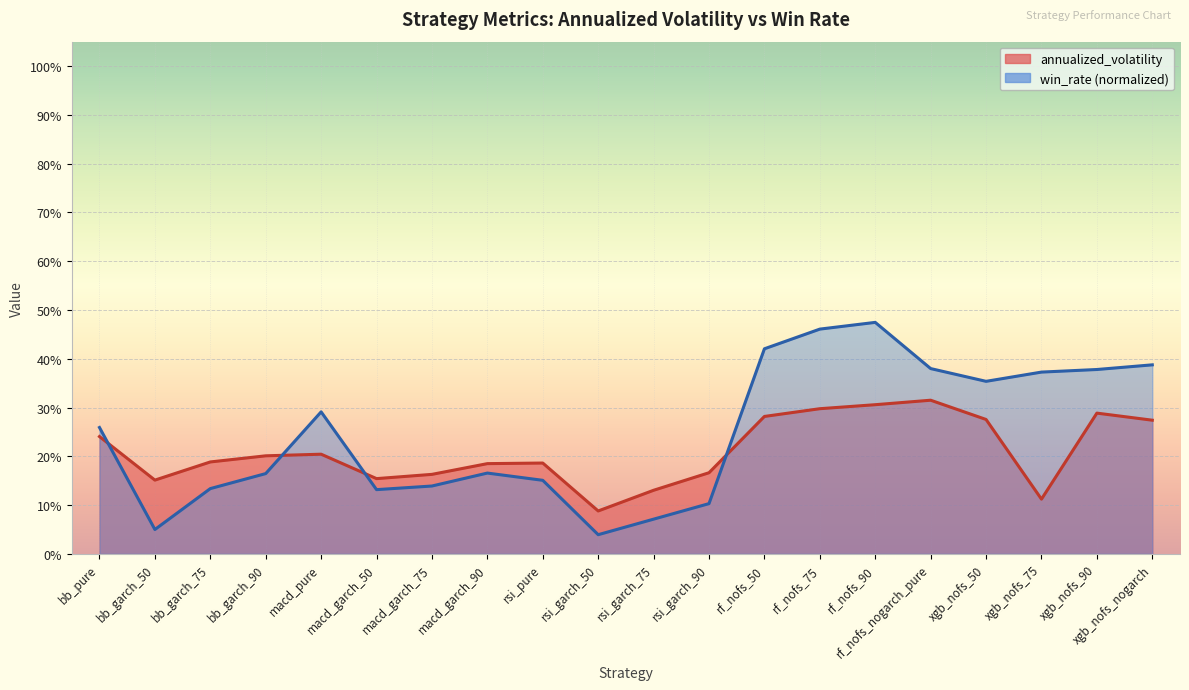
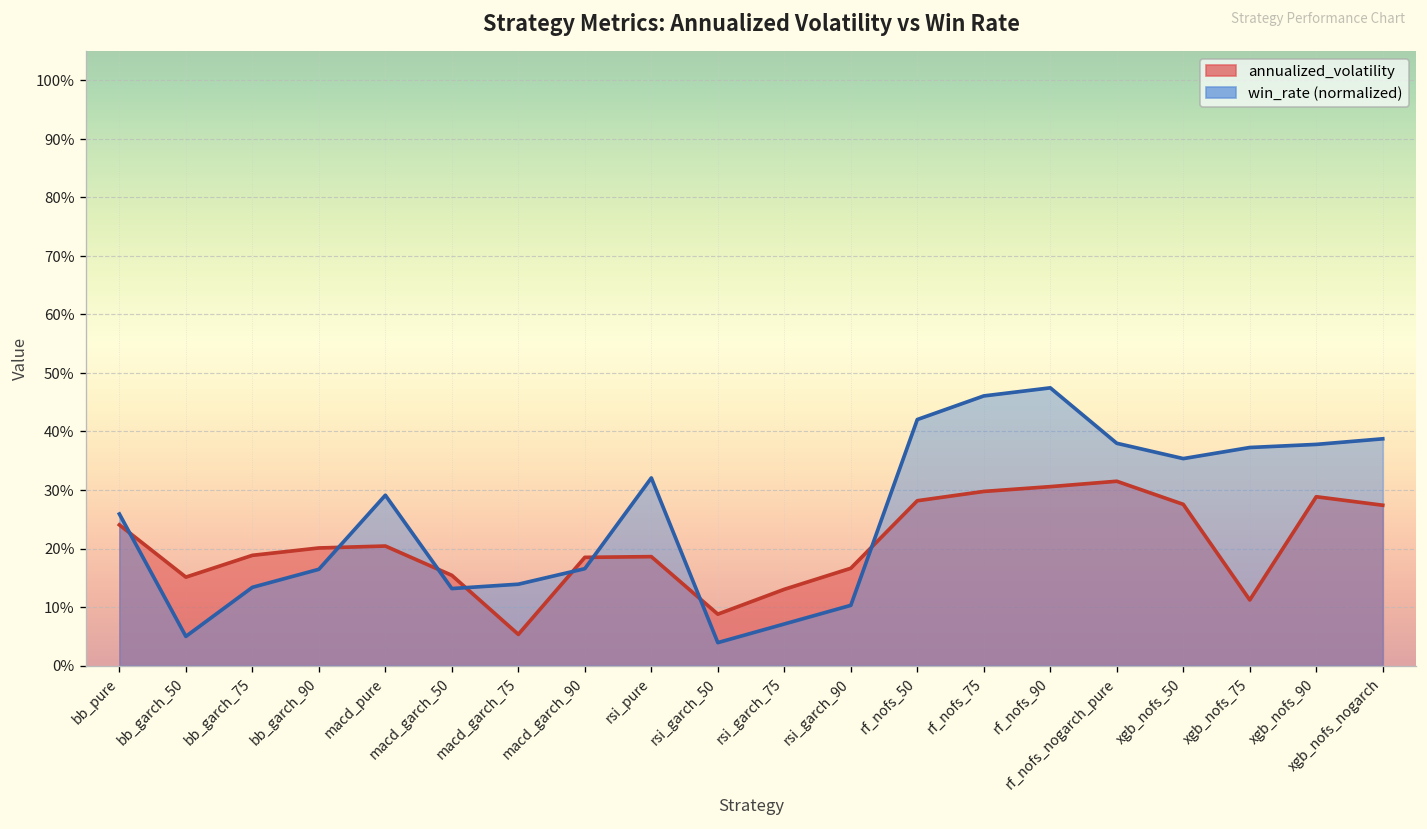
annualized_volatility, macd_garch_75: 16% -> 5%
win_rate (normalized), rsi_pure: 15% -> 32%
